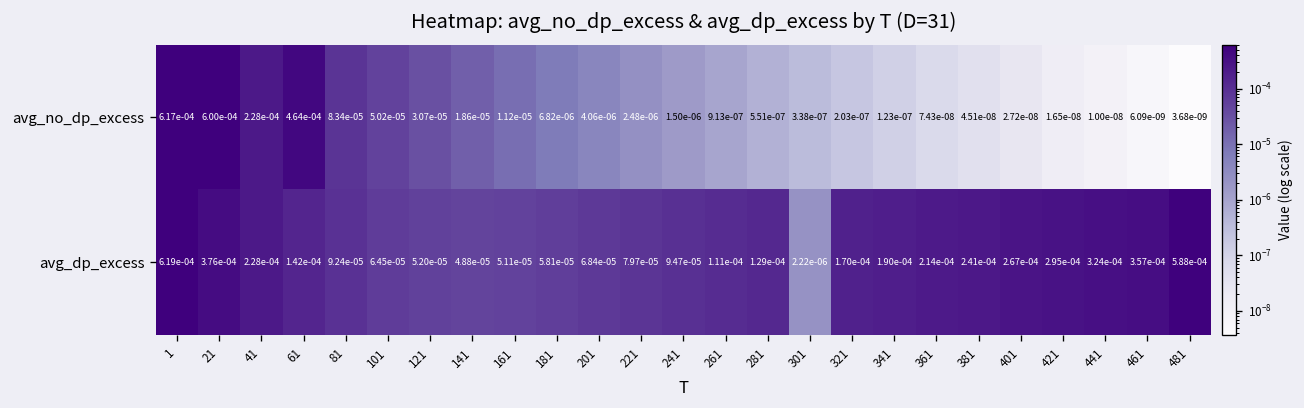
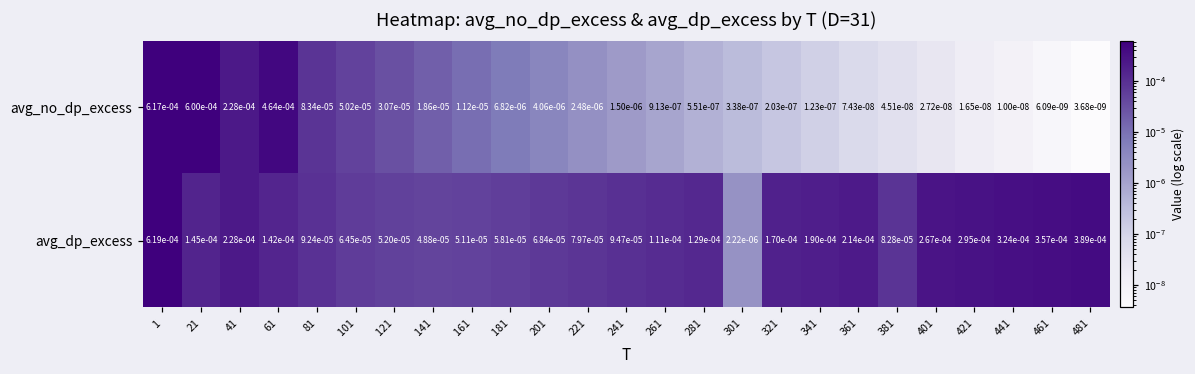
avg_dp_excess, 21: 3.76e-04 -> 1.45e-04
avg_dp_excess, 381: 2.41e-04 -> 8.28e-05
avg_dp_excess, 481: 5.88e-04 -> 3.89e-04
